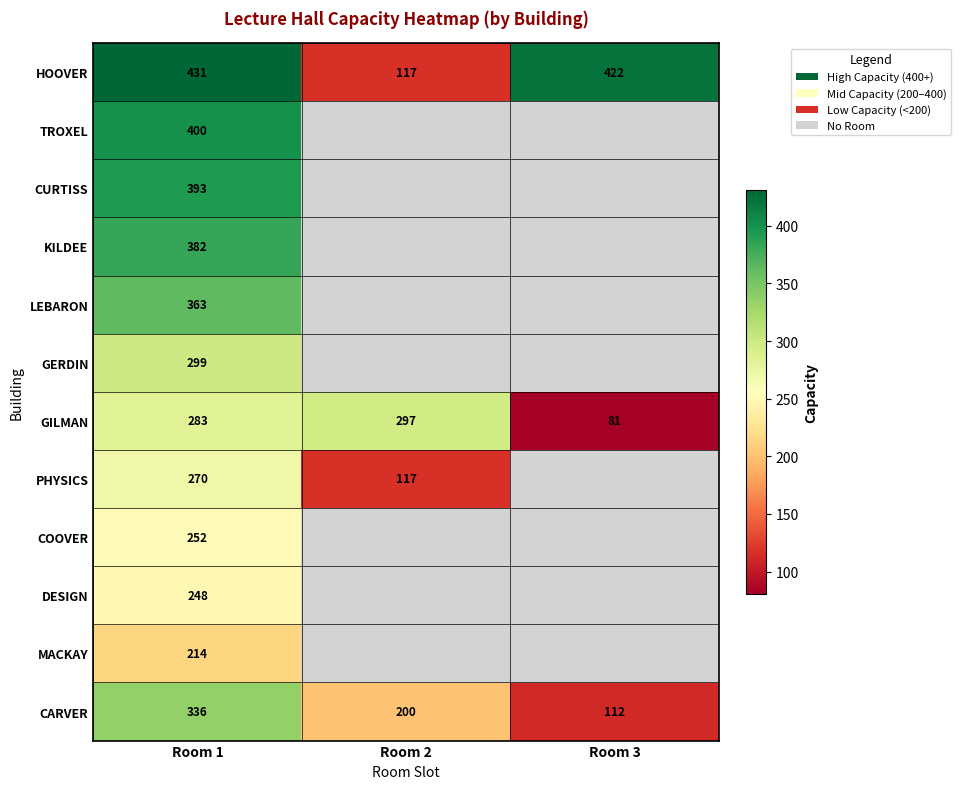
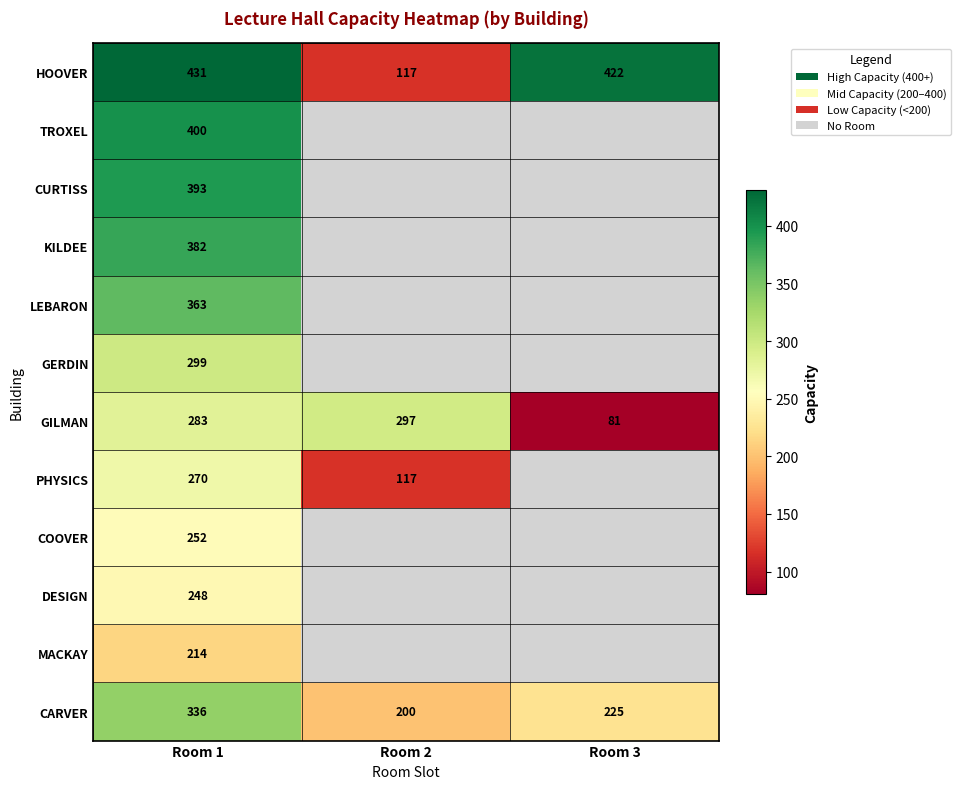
CARVER, Room 3: 112 -> 225
